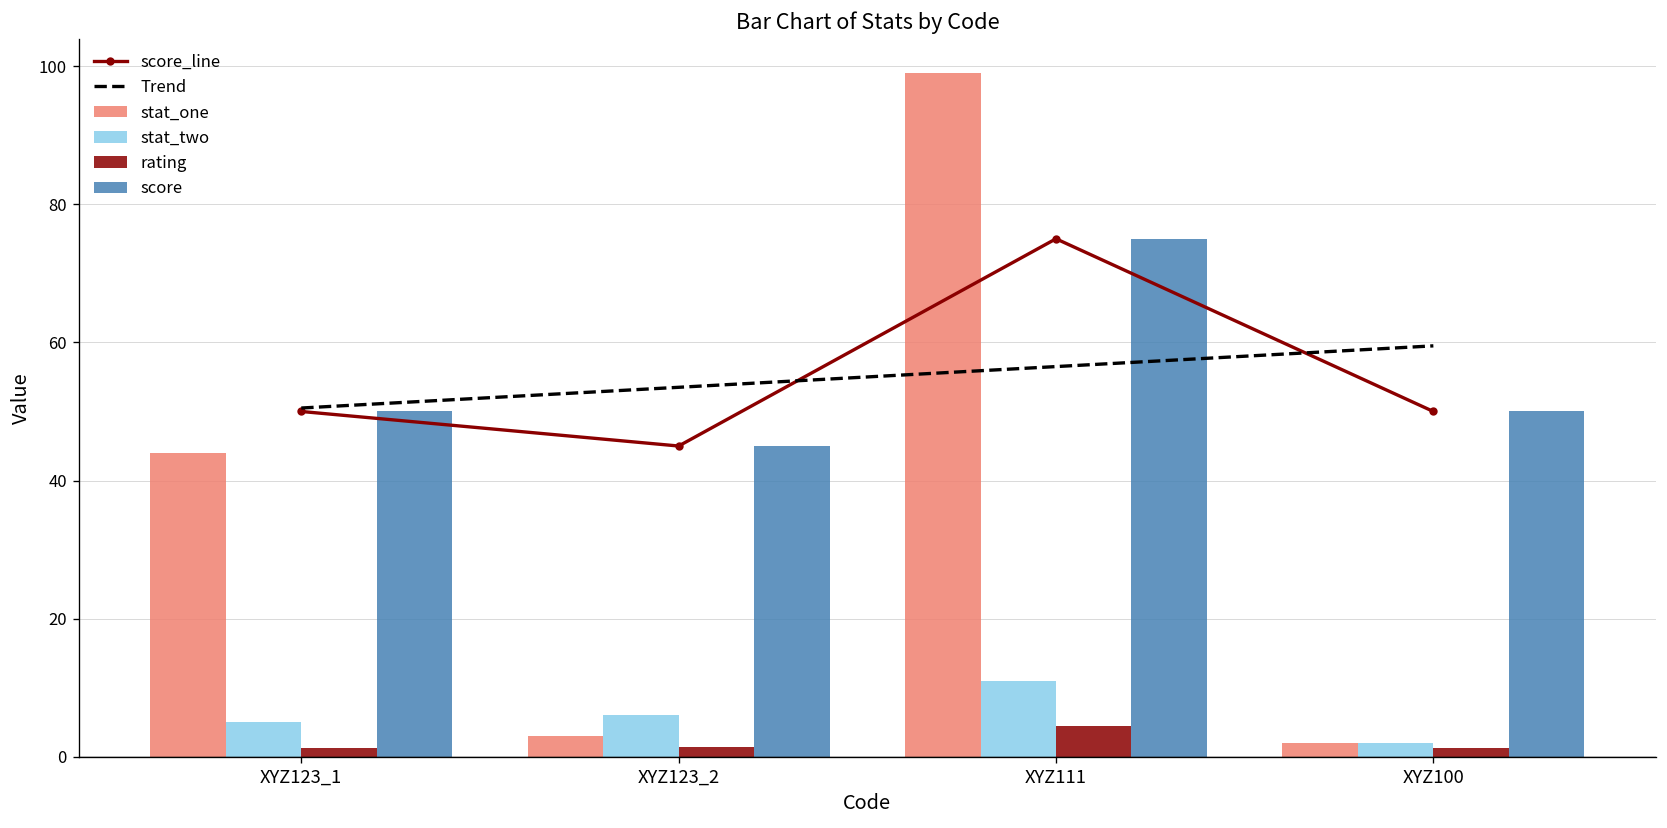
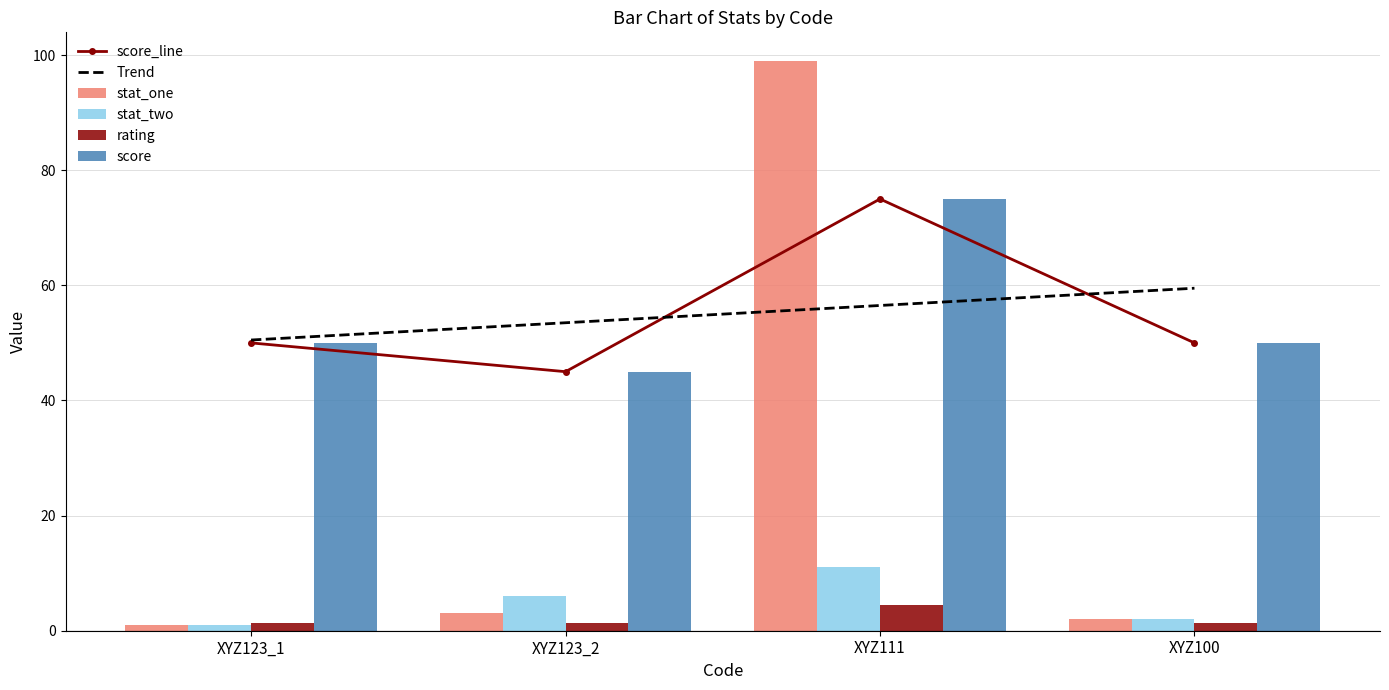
stat_one, XYZ123_1: 44 -> 1
stat_two, XYZ123_1: 5 -> 1
